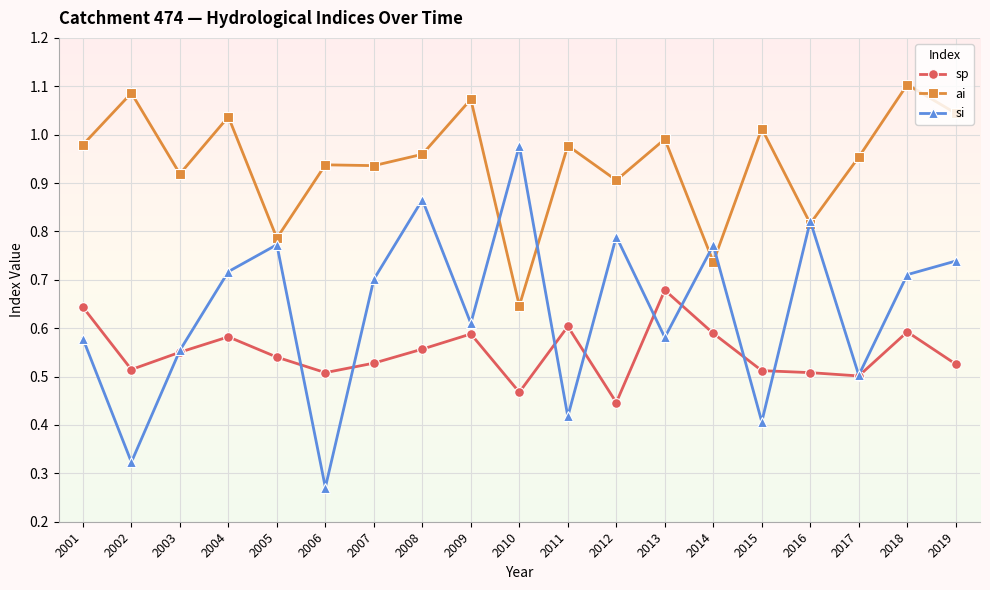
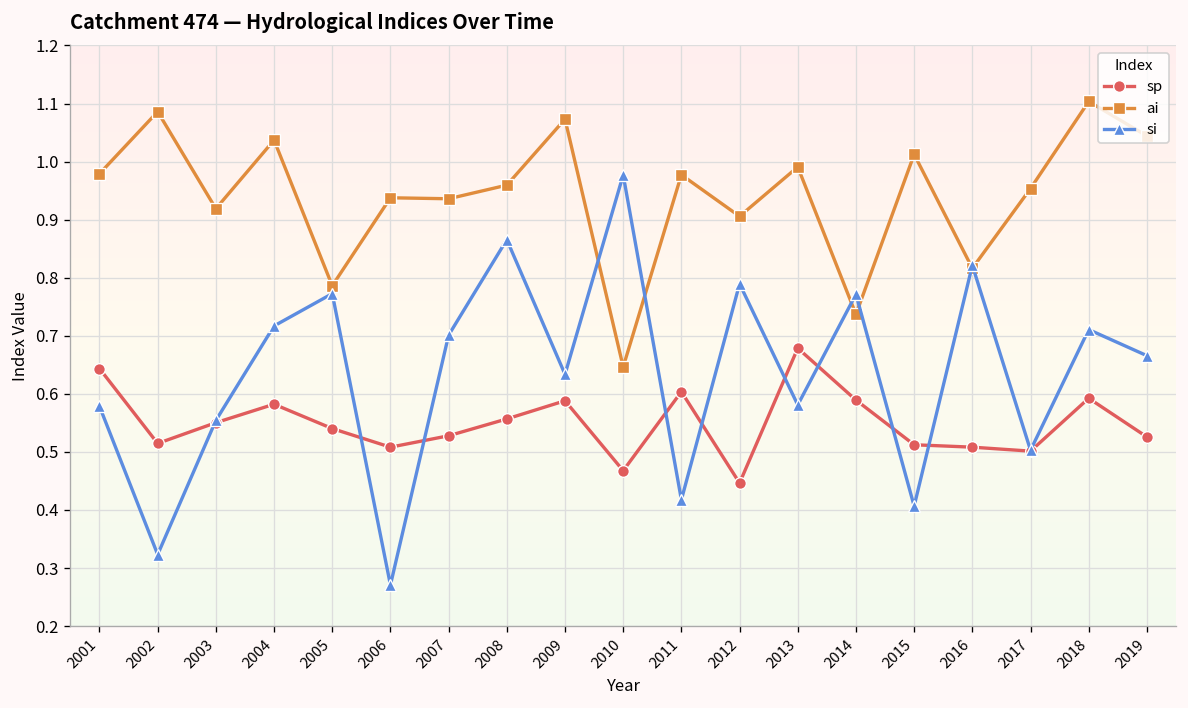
si, 2009: 0.61 -> 0.63
si, 2019: 0.74 -> 0.67
